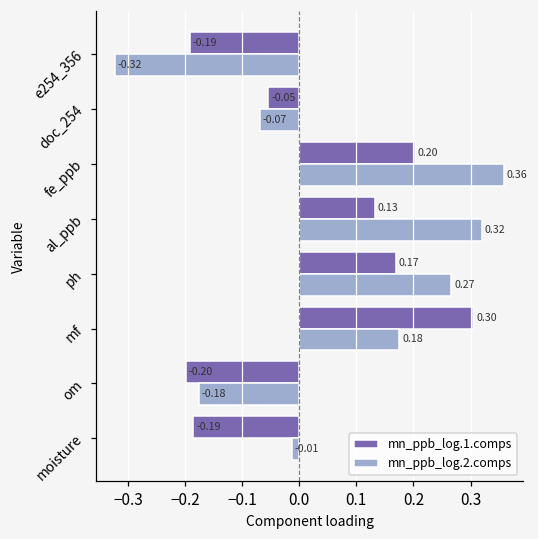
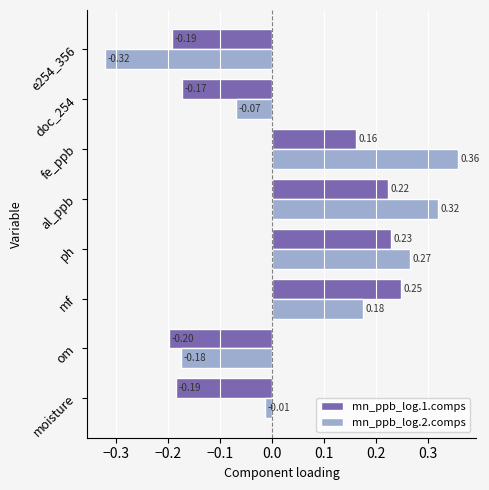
mn_ppb_log.1.comps, doc_254: -0.05 -> -0.17
mn_ppb_log.1.comps, fe_ppb: 0.20 -> 0.16
mn_ppb_log.1.comps, al_ppb: 0.13 -> 0.22
mn_ppb_log.1.comps, ph: 0.17 -> 0.23
mn_ppb_log.1.comps, mf: 0.30 -> 0.25
